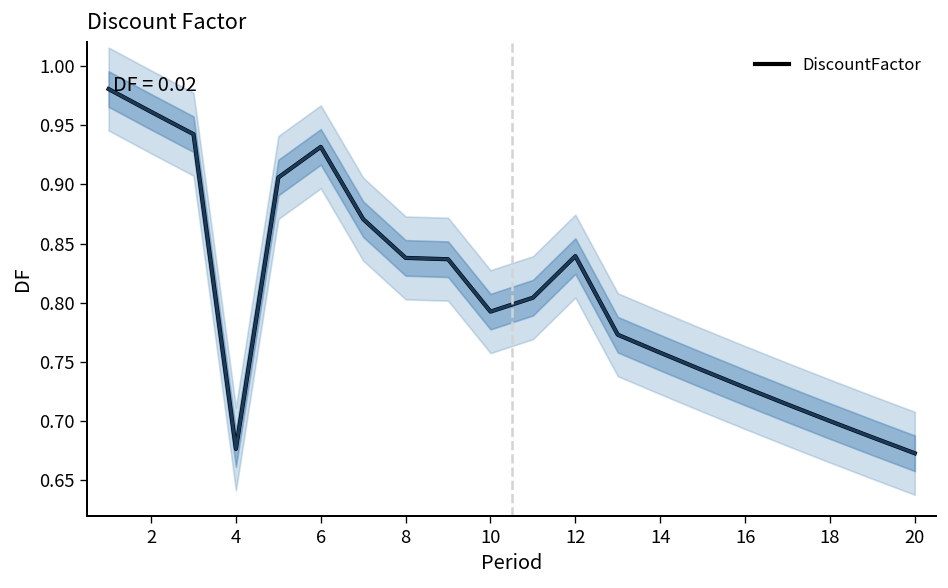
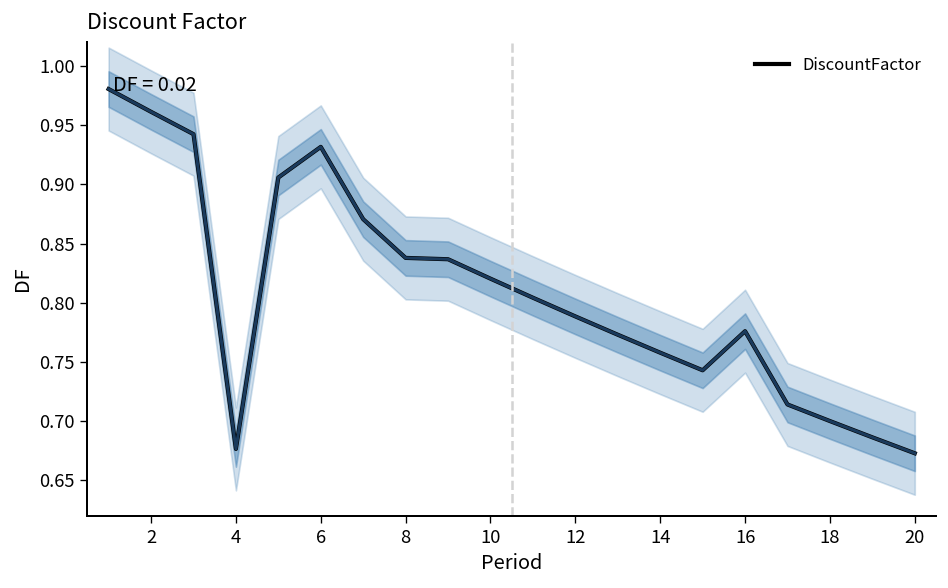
DiscountFactor, 10: 0.79 -> 0.82
DiscountFactor, 12: 0.84 -> 0.79
DiscountFactor, 16: 0.73 -> 0.78
